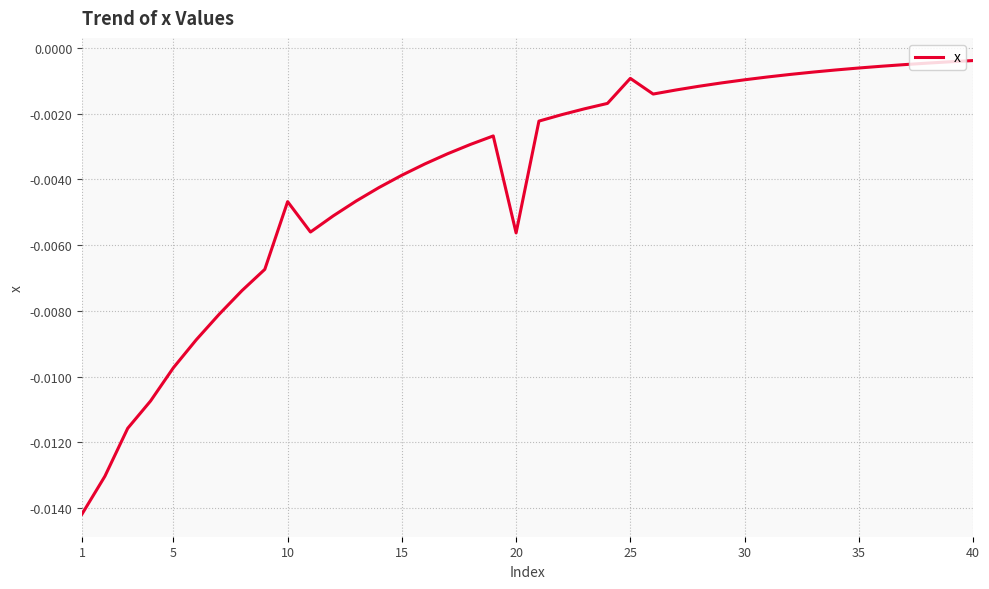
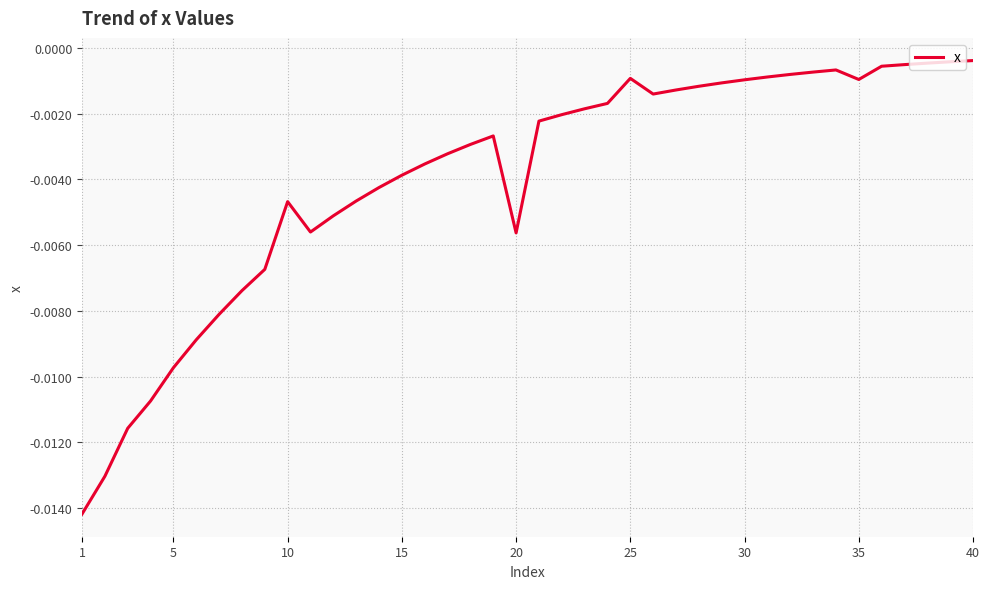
35: -0.0006 -> -0.0010
